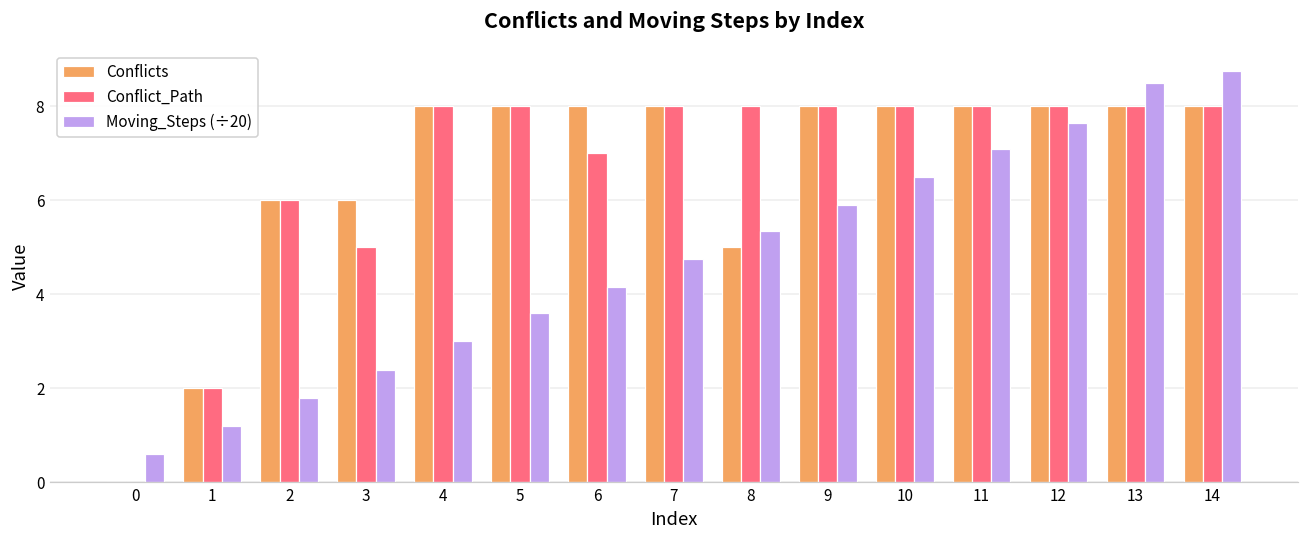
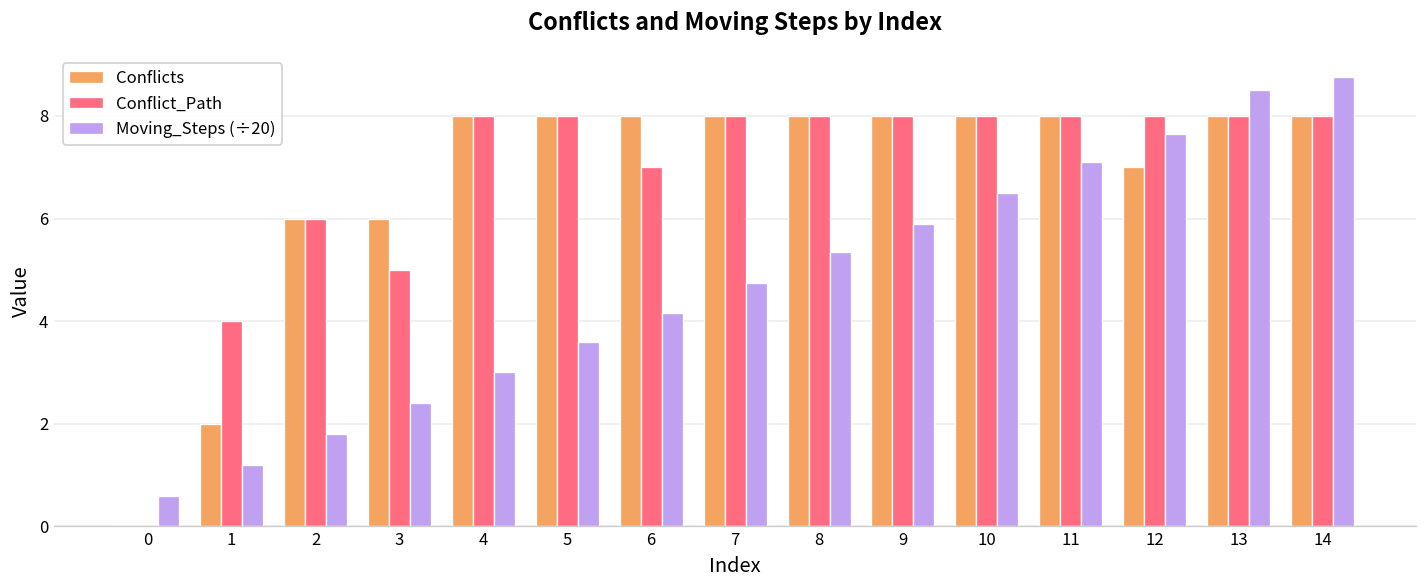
Conflict_Path, 1: 2 -> 4
Conflicts, 8: 5 -> 8
Conflicts, 12: 8 -> 7
